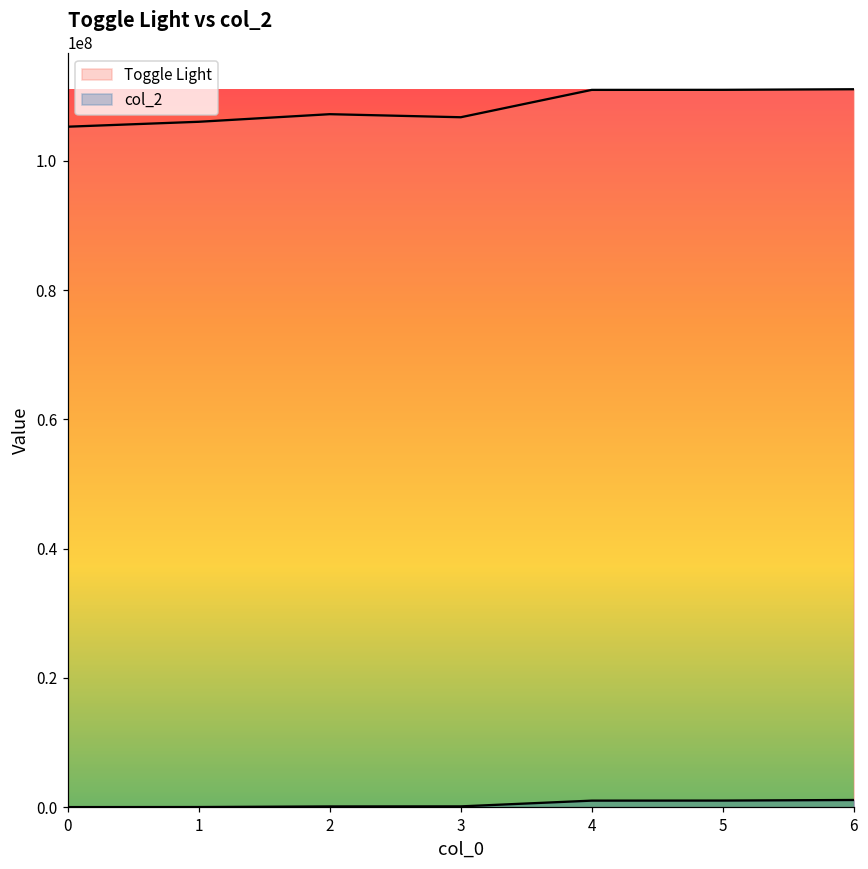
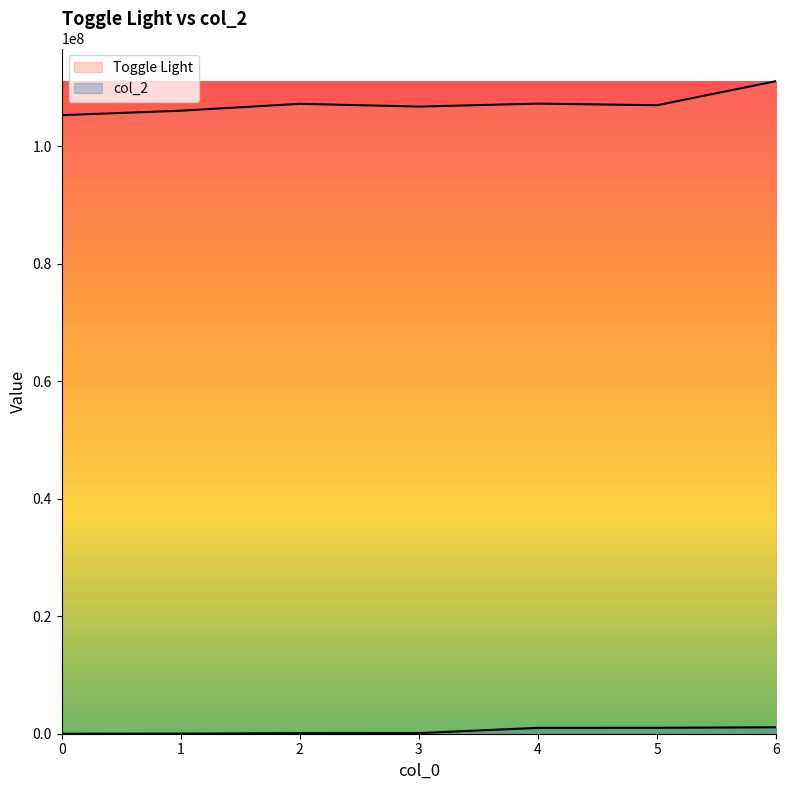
Toggle Light, 4: 111000000 -> 107000000
Toggle Light, 5: 111000000 -> 107000000
